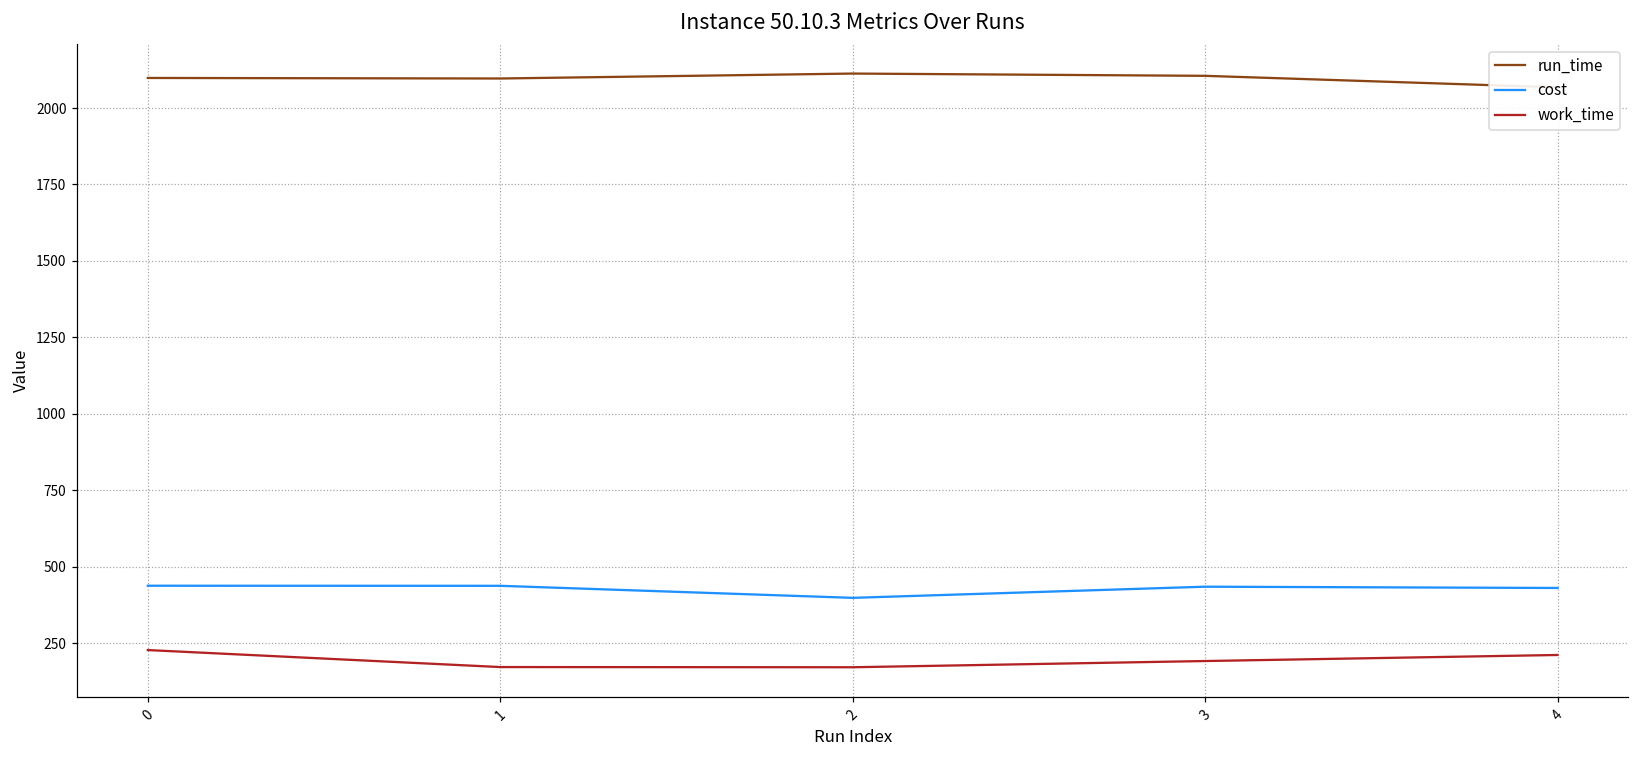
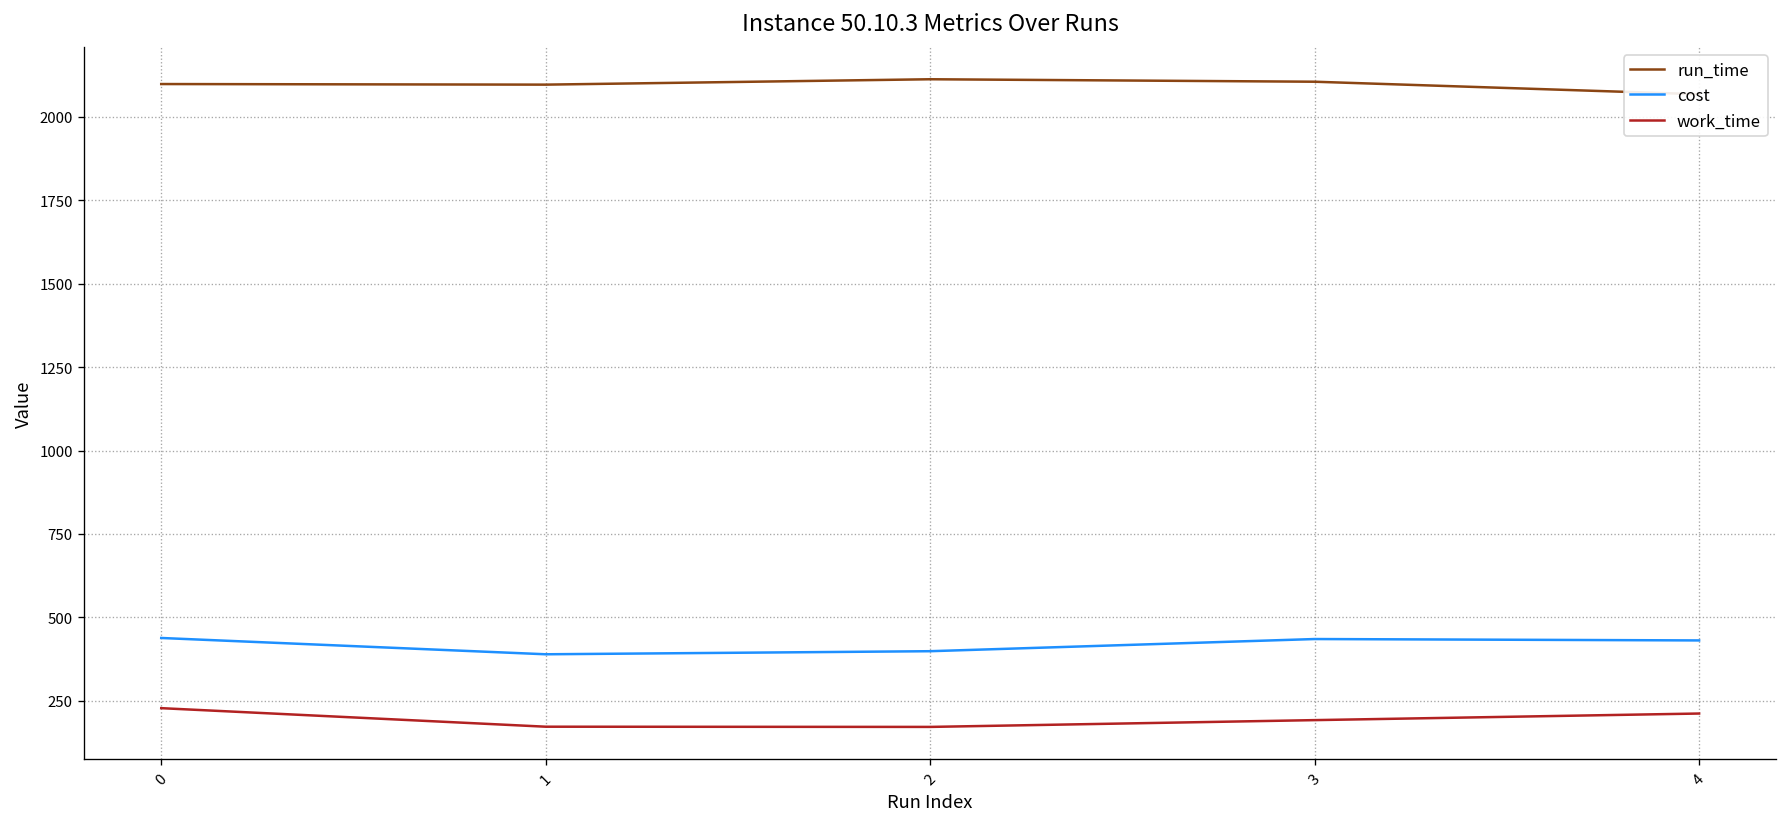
cost, 1: 440 -> 390
